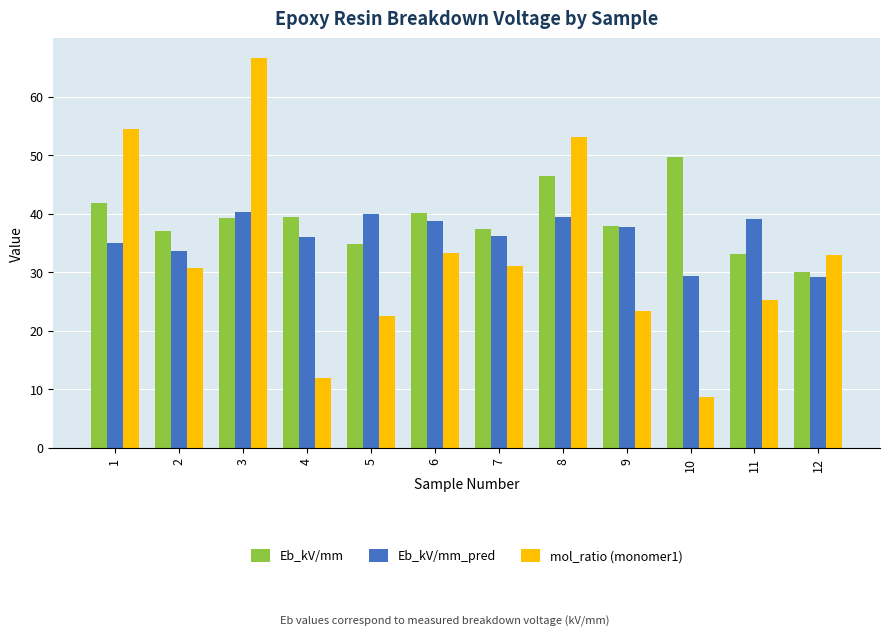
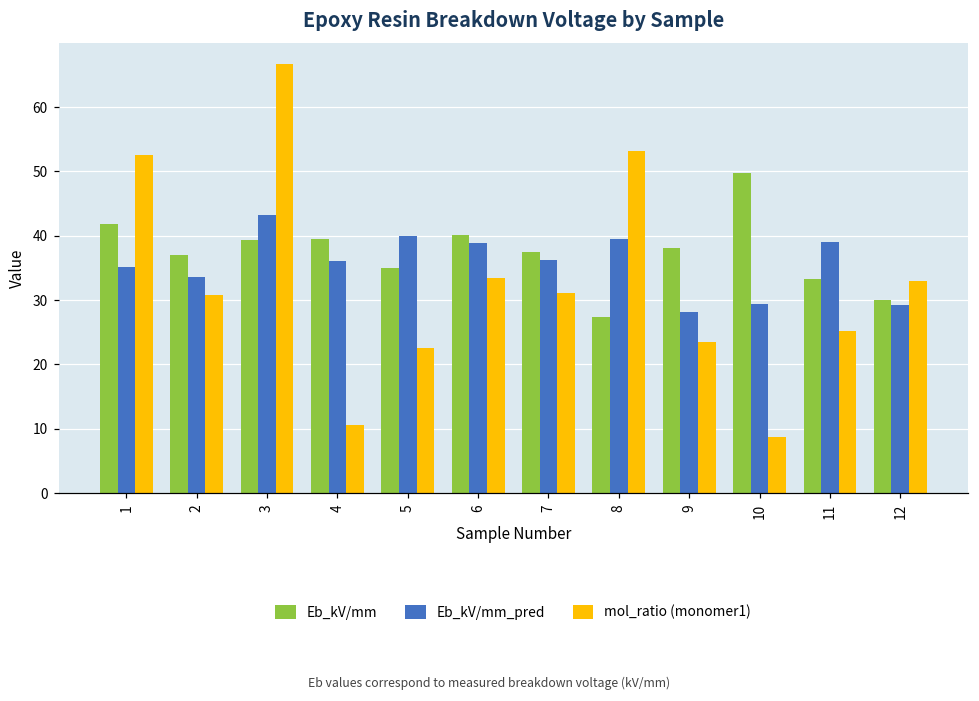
mol_ratio (monomer1), 1: 55 -> 53
Eb_kV/mm_pred, 3: 40 -> 43
mol_ratio (monomer1), 4: 12 -> 11
Eb_kV/mm, 8: 46 -> 27
Eb_kV/mm_pred, 9: 38 -> 28
